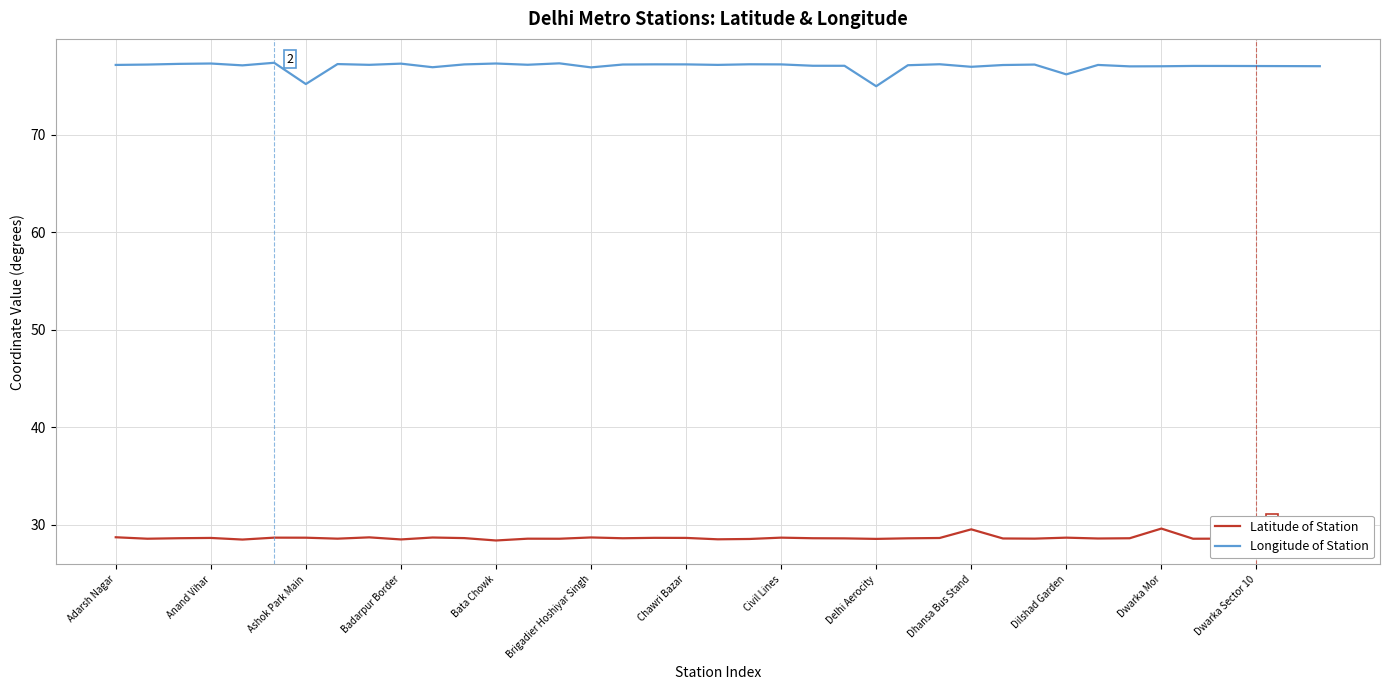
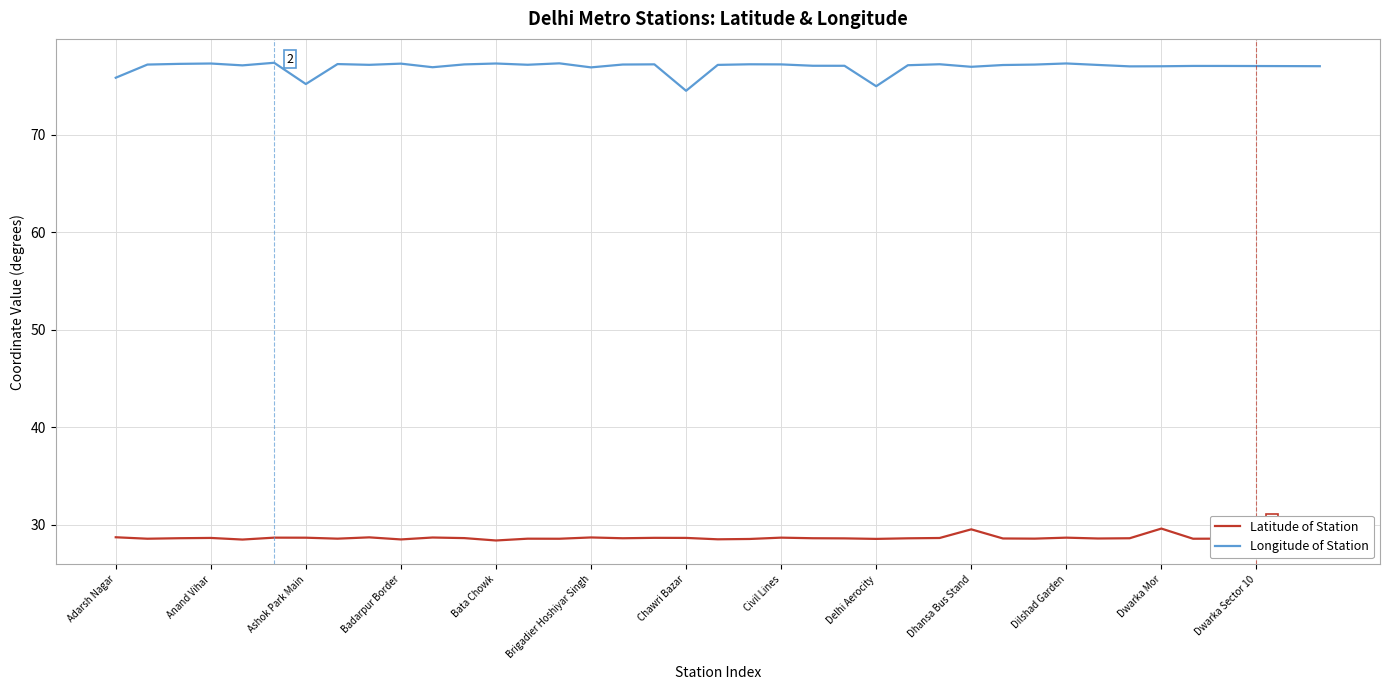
Longitude of Station, Adarsh Nagar: 77 -> 76
Longitude of Station, Chawri Bazar: 77 -> 75
Longitude of Station, Dilshad Garden: 76 -> 77
